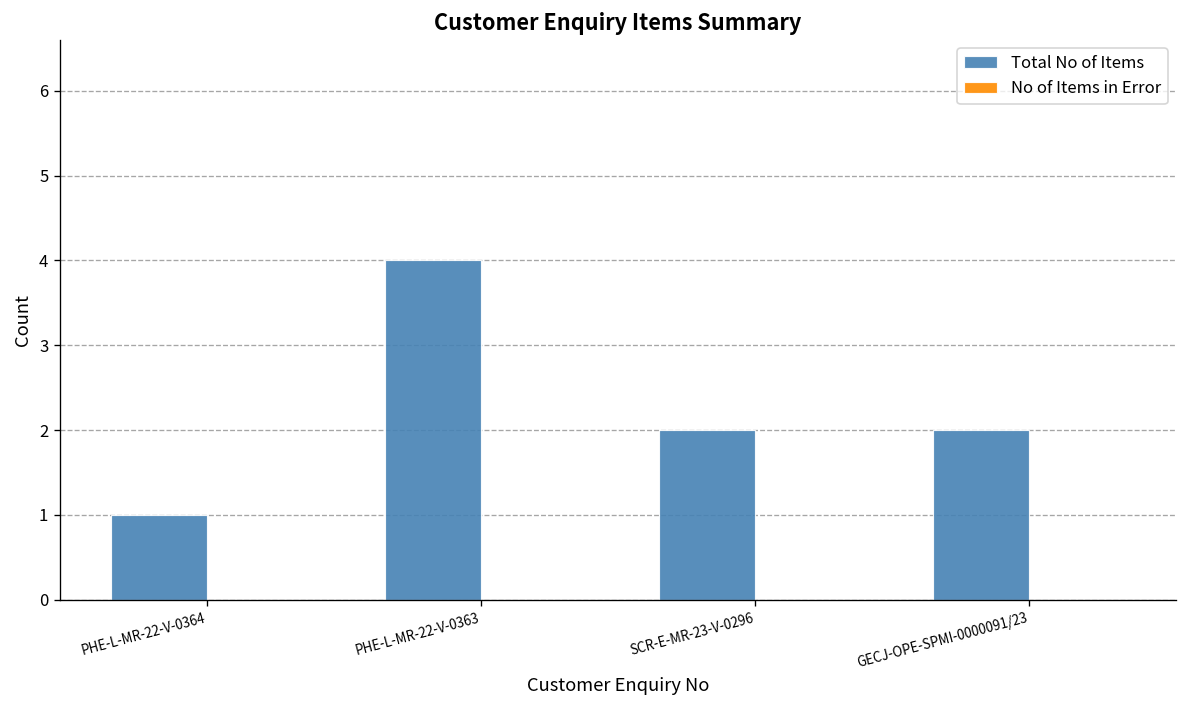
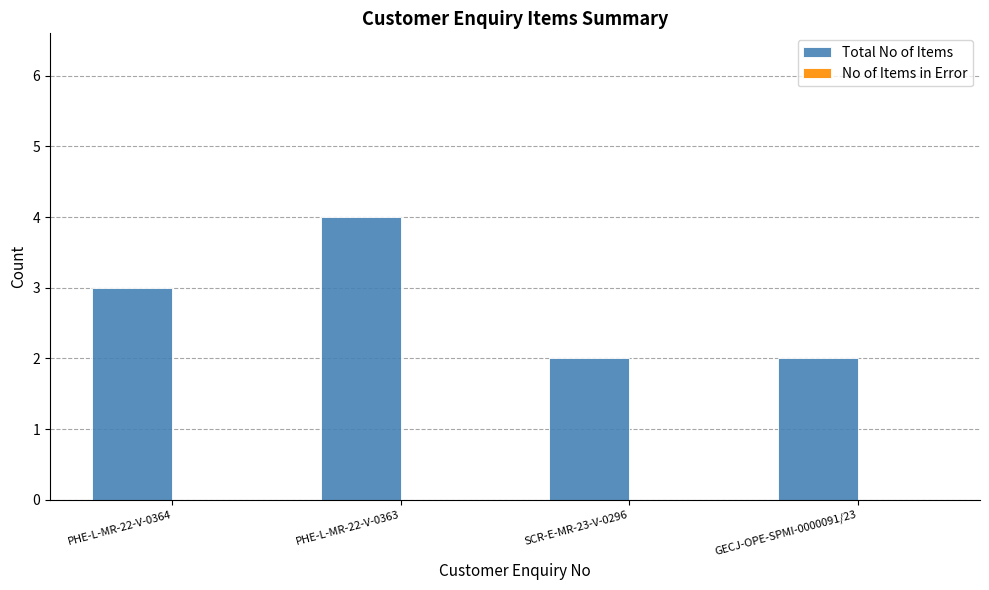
Total No of Items, PHE-L-MR-22-V-0364: 1 -> 3
